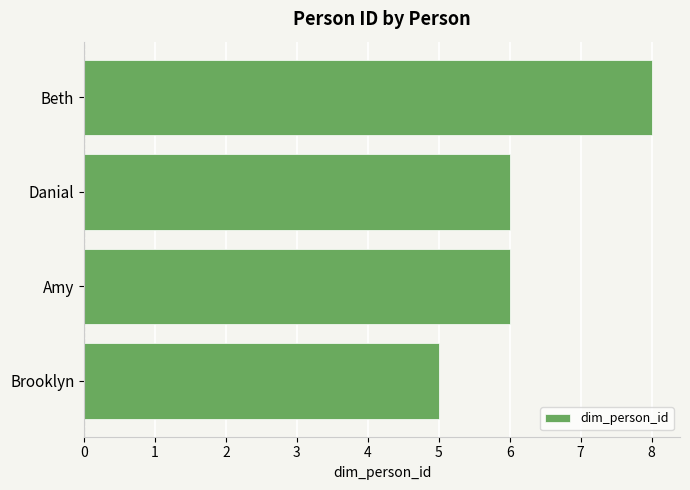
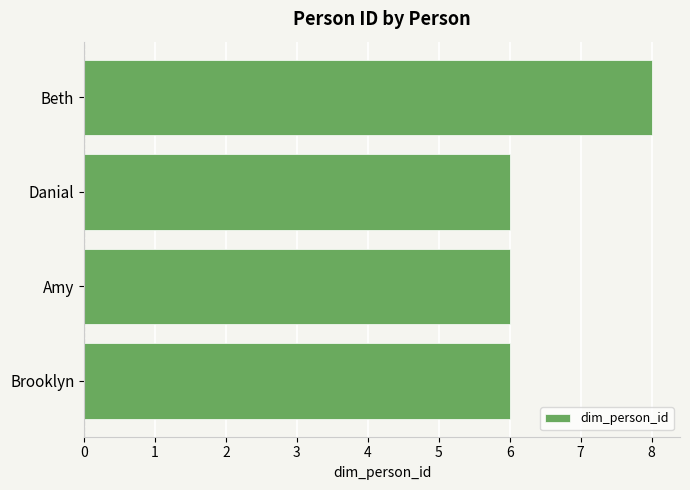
Brooklyn: 5 -> 6
